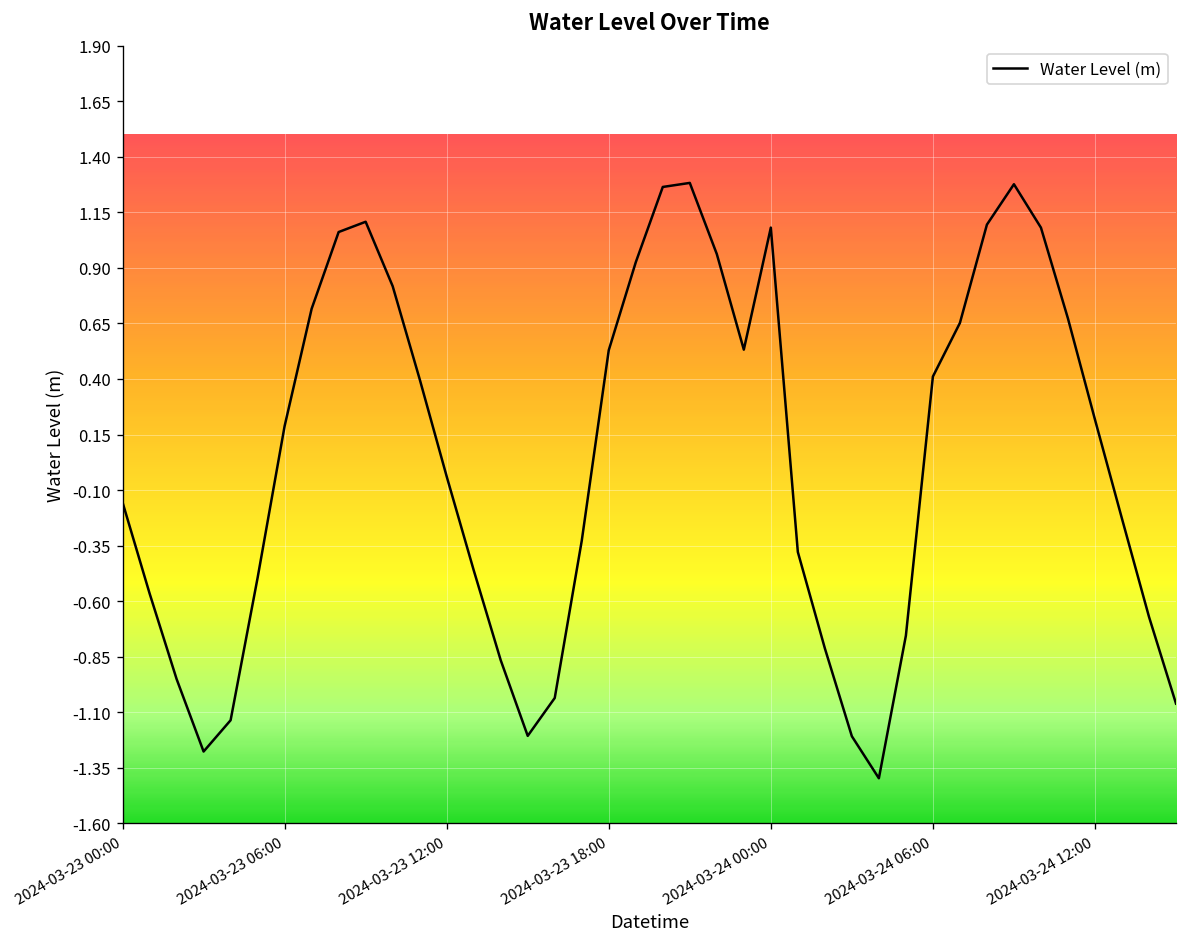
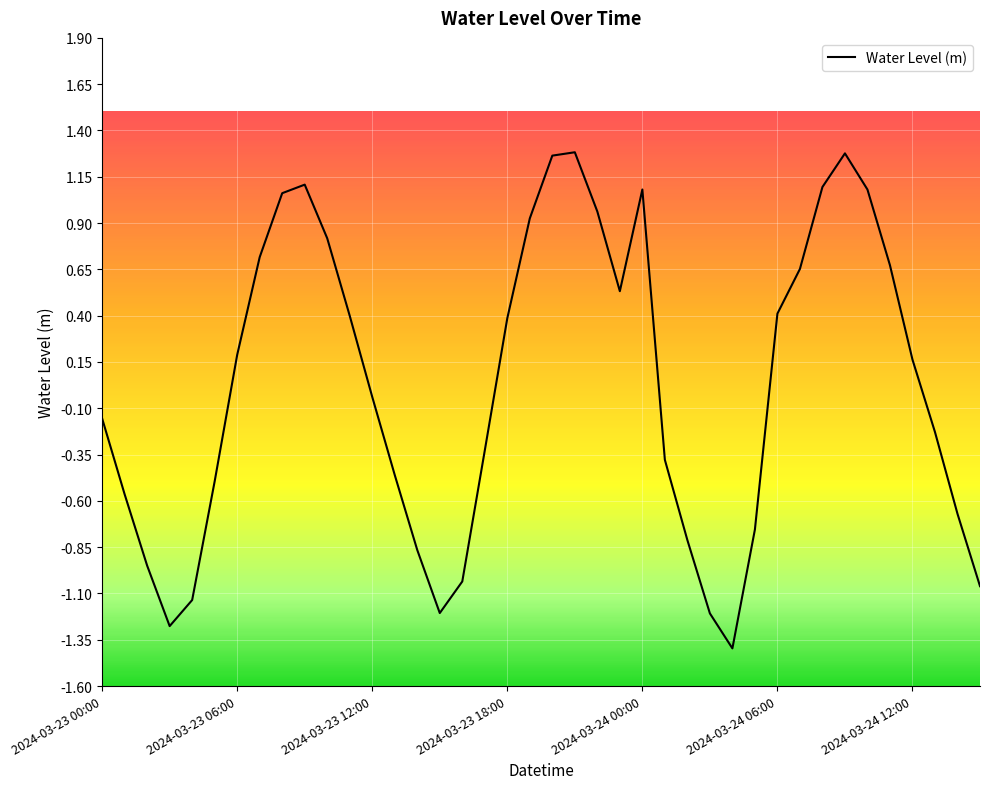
2024-03-23 18:00: 0.53 -> 0.39
2024-03-24 12:00: 0.22 -> 0.16
